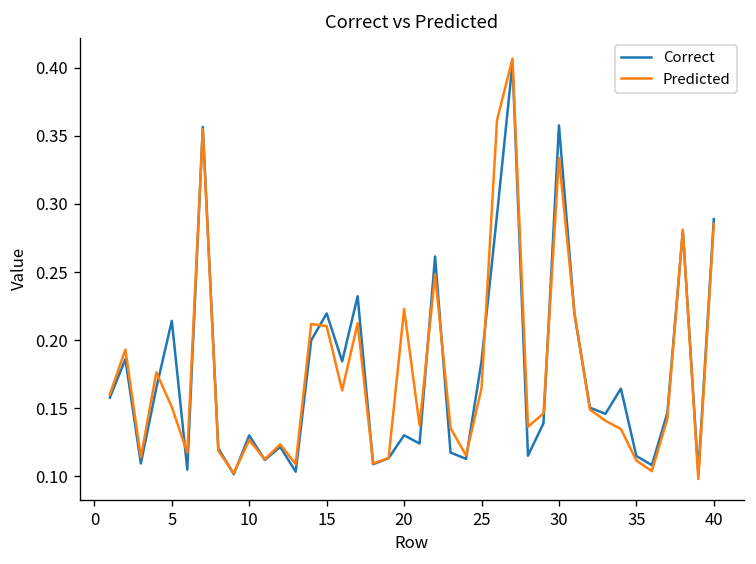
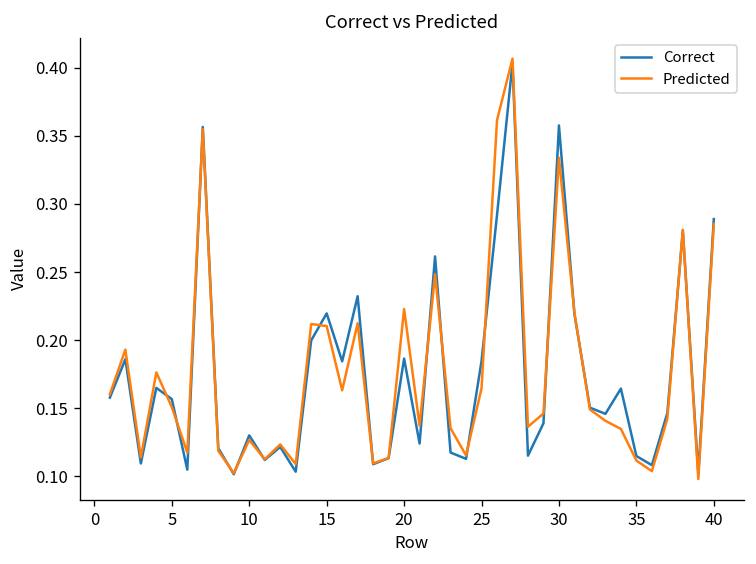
Correct, 5: 0.214 -> 0.157
Correct, 20: 0.130 -> 0.186
